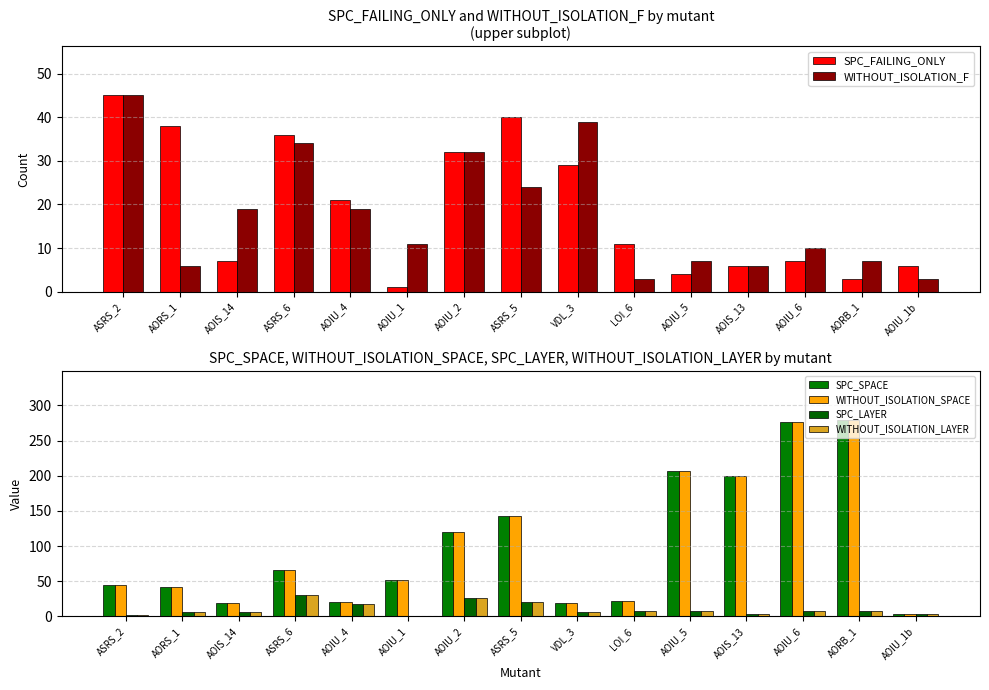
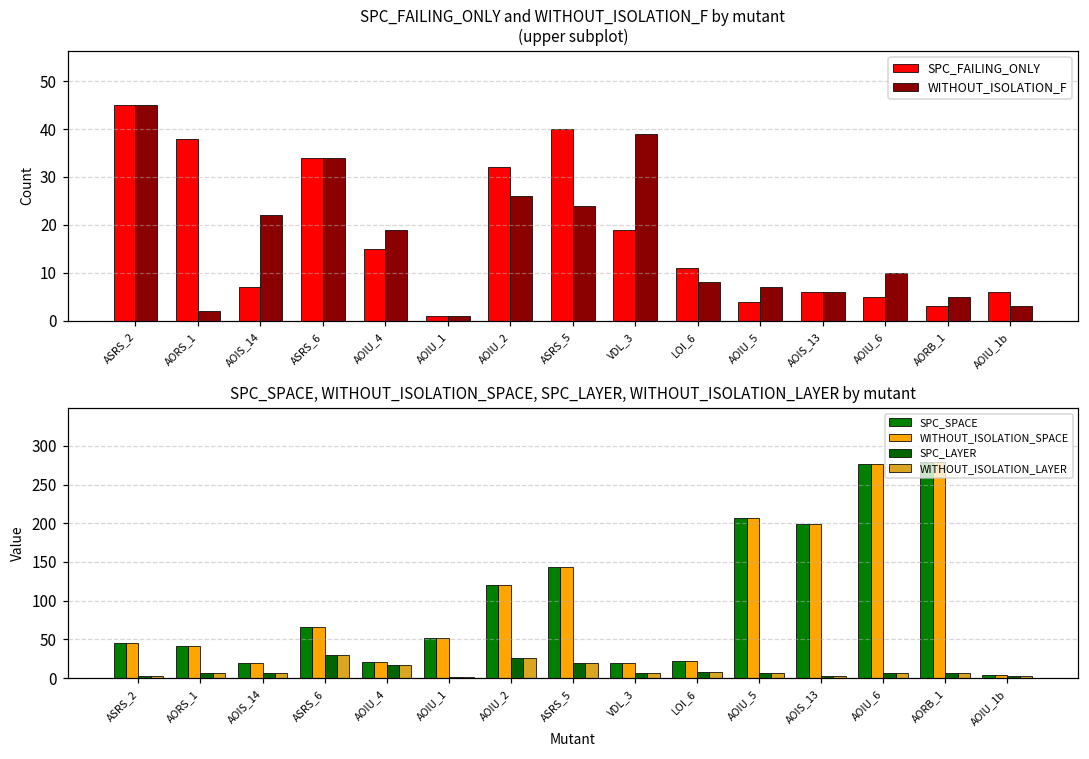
SPC_FAILING_ONLY and WITHOUT_ISOLATION_F by mutant (upper subplot), WITHOUT_ISOLATION_F, AORS_1: 6 -> 2
SPC_FAILING_ONLY and WITHOUT_ISOLATION_F by mutant (upper subplot), WITHOUT_ISOLATION_F, AOIS_14: 19 -> 22
SPC_FAILING_ONLY and WITHOUT_ISOLATION_F by mutant (upper subplot), SPC_FAILING_ONLY, ASRS_6: 36 -> 34
SPC_FAILING_ONLY and WITHOUT_ISOLATION_F by mutant (upper subplot), SPC_FAILING_ONLY, AOIU_4: 21 -> 15
SPC_FAILING_ONLY and WITHOUT_ISOLATION_F by mutant (upper subplot), WITHOUT_ISOLATION_F, AOIU_1: 11 -> 1
SPC_FAILING_ONLY and WITHOUT_ISOLATION_F by mutant (upper subplot), WITHOUT_ISOLATION_F, AOIU_2: 32 -> 26
SPC_FAILING_ONLY and WITHOUT_ISOLATION_F by mutant (upper subplot), SPC_FAILING_ONLY, VDL_3: 29 -> 19
SPC_FAILING_ONLY and WITHOUT_ISOLATION_F by mutant (upper subplot), WITHOUT_ISOLATION_F, LOI_6: 3 -> 8
SPC_FAILING_ONLY and WITHOUT_ISOLATION_F by mutant (upper subplot), SPC_FAILING_ONLY, AOIU_6: 7 -> 5
SPC_FAILING_ONLY and WITHOUT_ISOLATION_F by mutant (upper subplot), WITHOUT_ISOLATION_F, AORB_1: 7 -> 5
